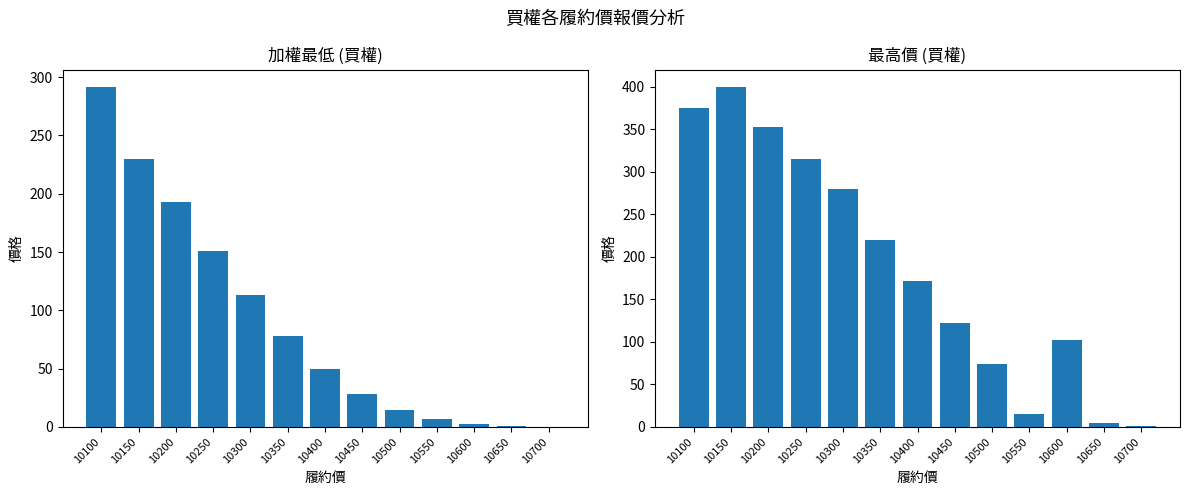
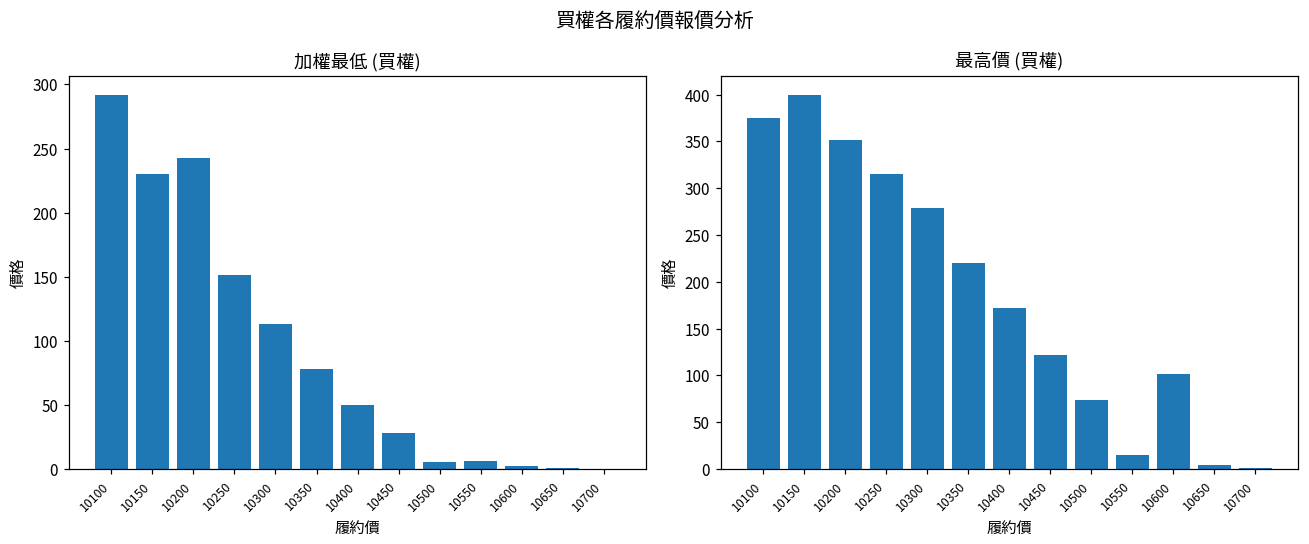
加權最低 (買權), 10200: 193 -> 243
加權最低 (買權), 10500: 15 -> 6
